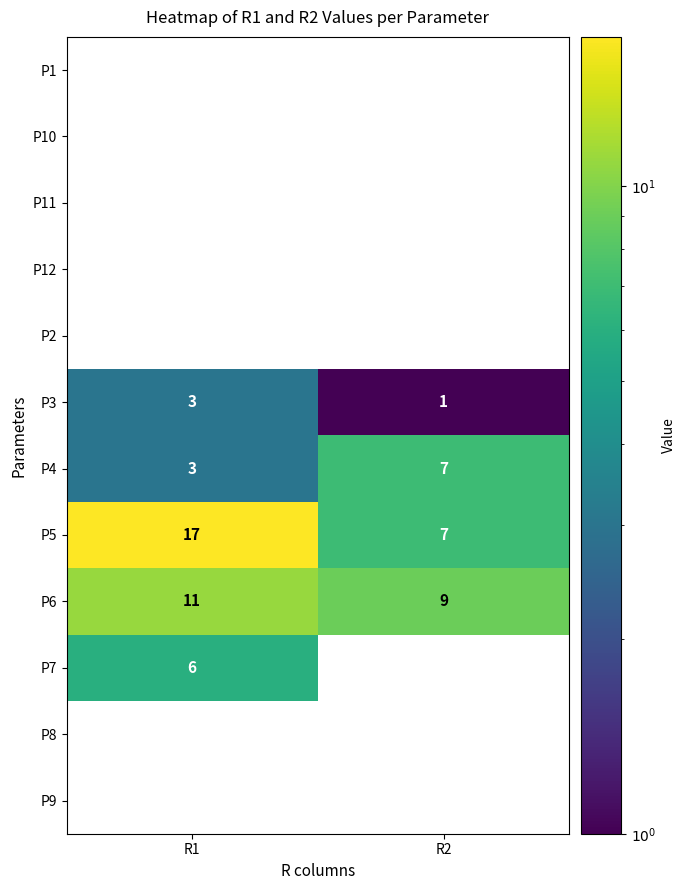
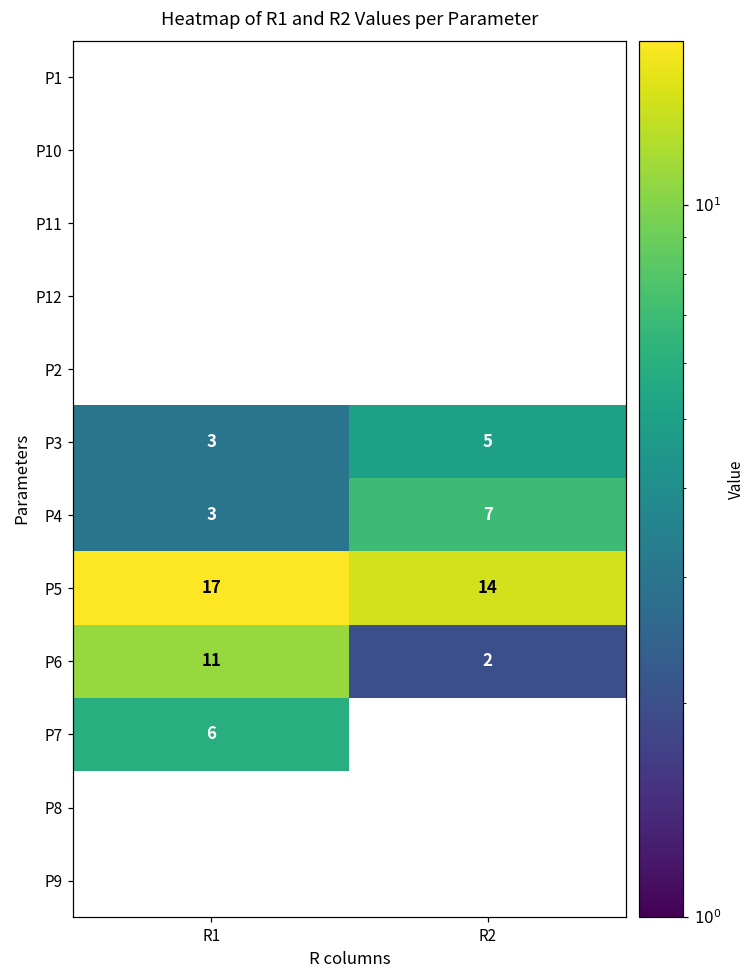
P3, R2: 1 -> 5
P5, R2: 7 -> 14
P6, R2: 9 -> 2
